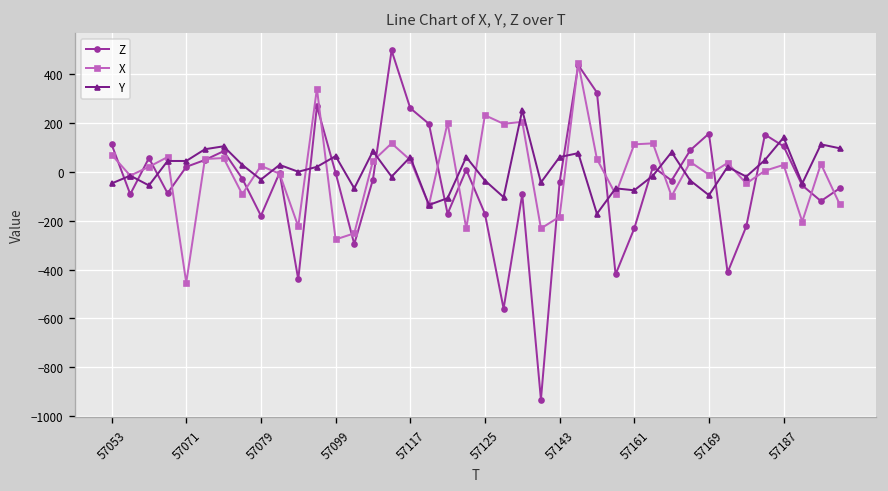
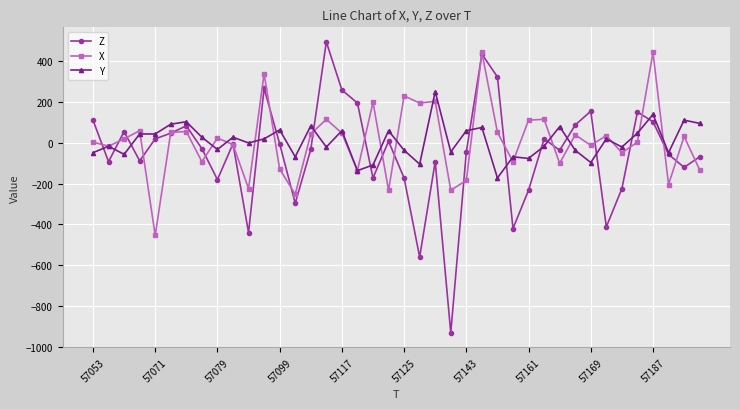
X, 57053: 70 -> 0
X, 57099: -280 -> -130
X, 57187: 30 -> 440
